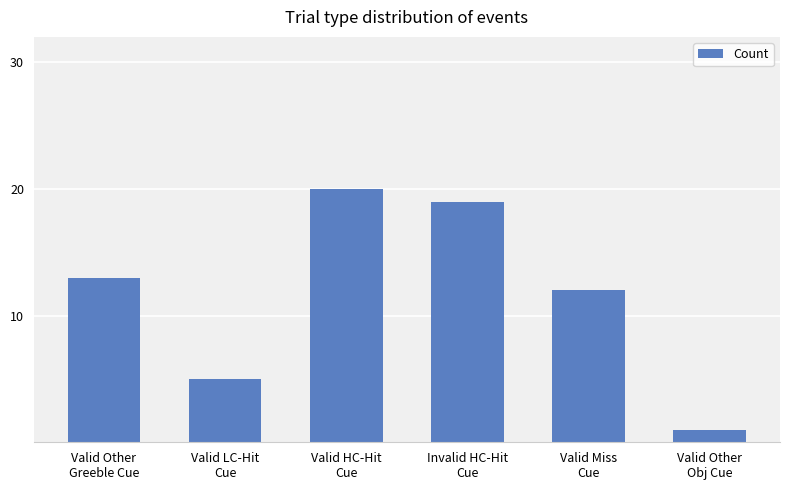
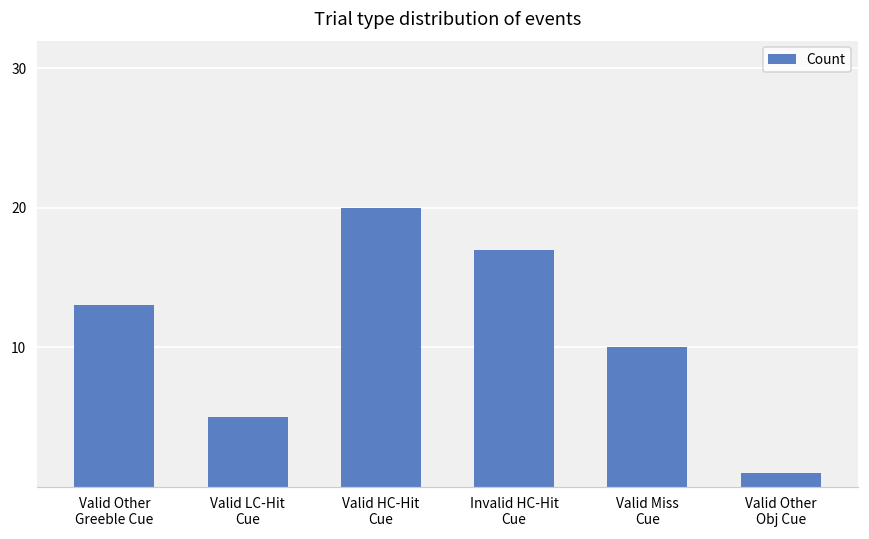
Invalid HC-Hit Cue: 19 -> 17
Valid Miss Cue: 12 -> 10
